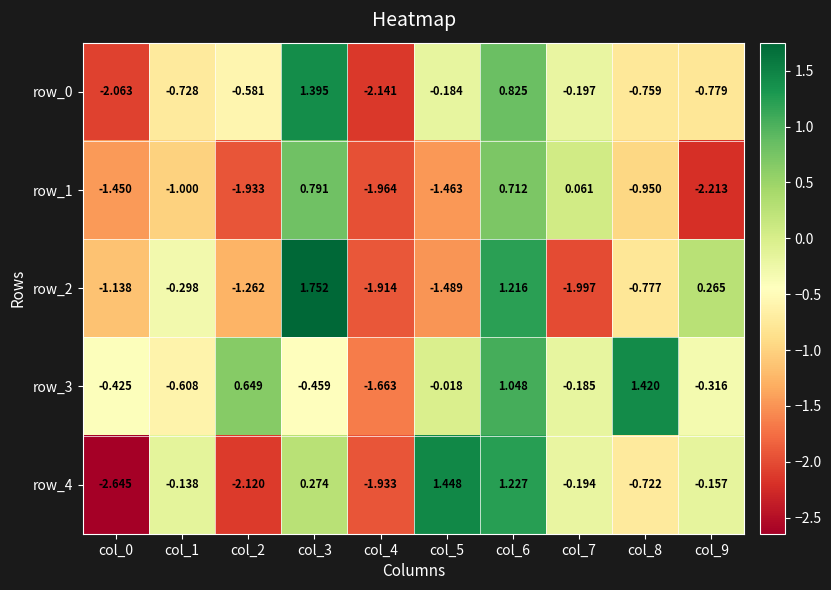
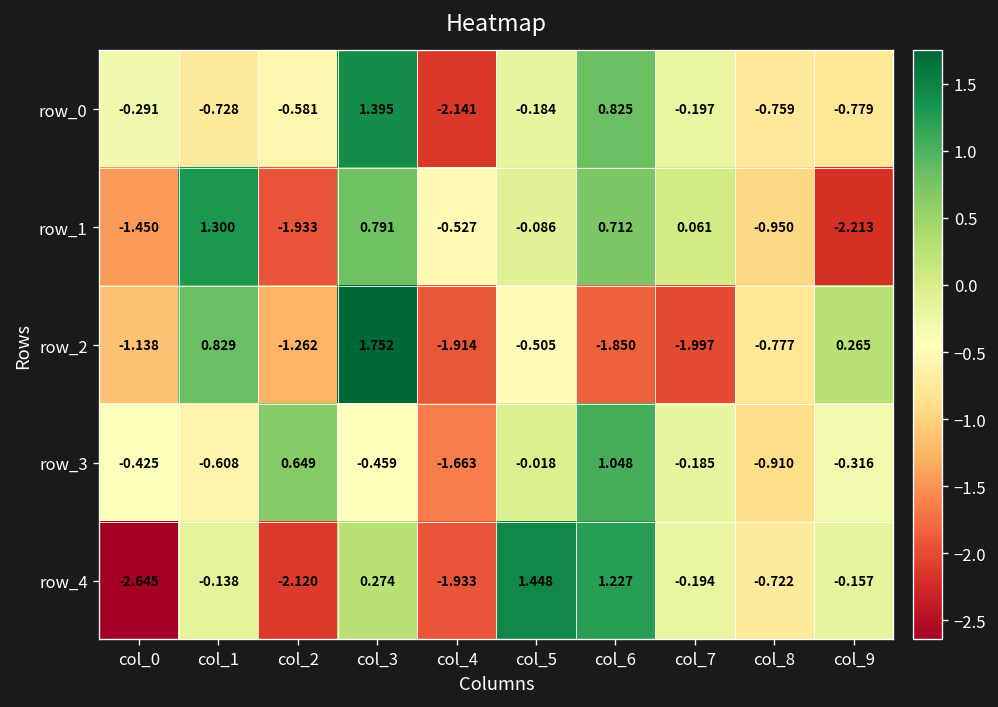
row_0, col_0: -2.063 -> -0.291
row_1, col_1: -1.000 -> 1.300
row_1, col_4: -1.964 -> -0.527
row_1, col_5: -1.463 -> -0.086
row_2, col_1: -0.298 -> 0.829
row_2, col_5: -1.489 -> -0.505
row_2, col_6: 1.216 -> -1.850
row_3, col_8: 1.420 -> -0.910
